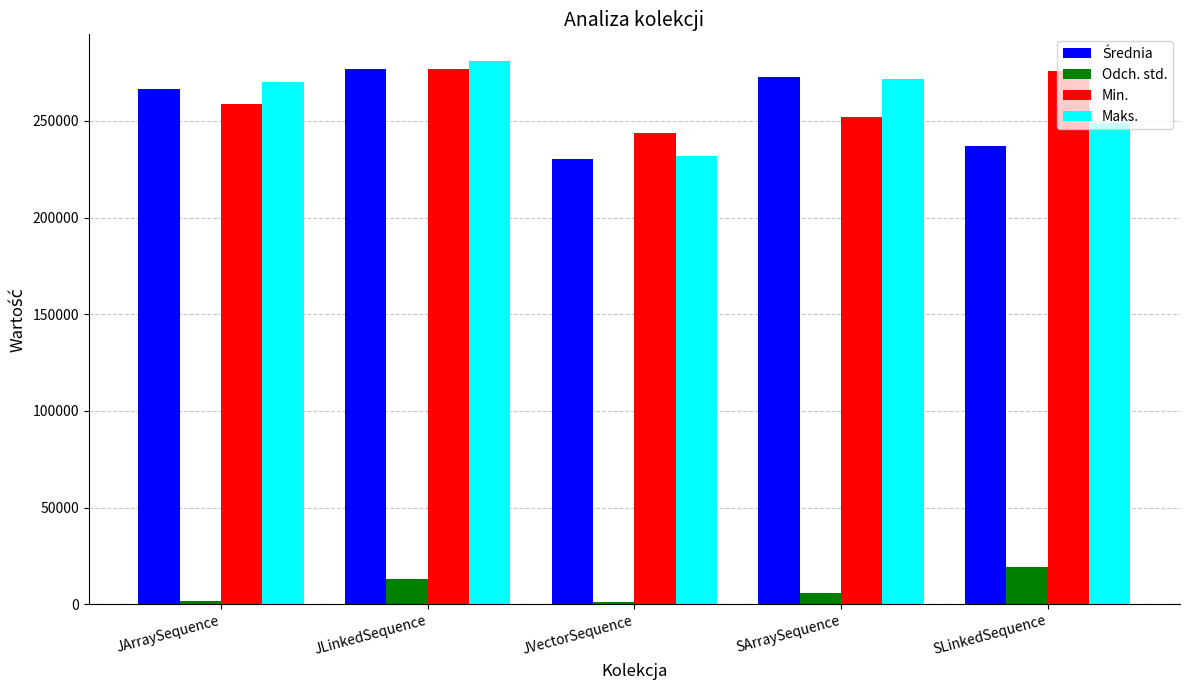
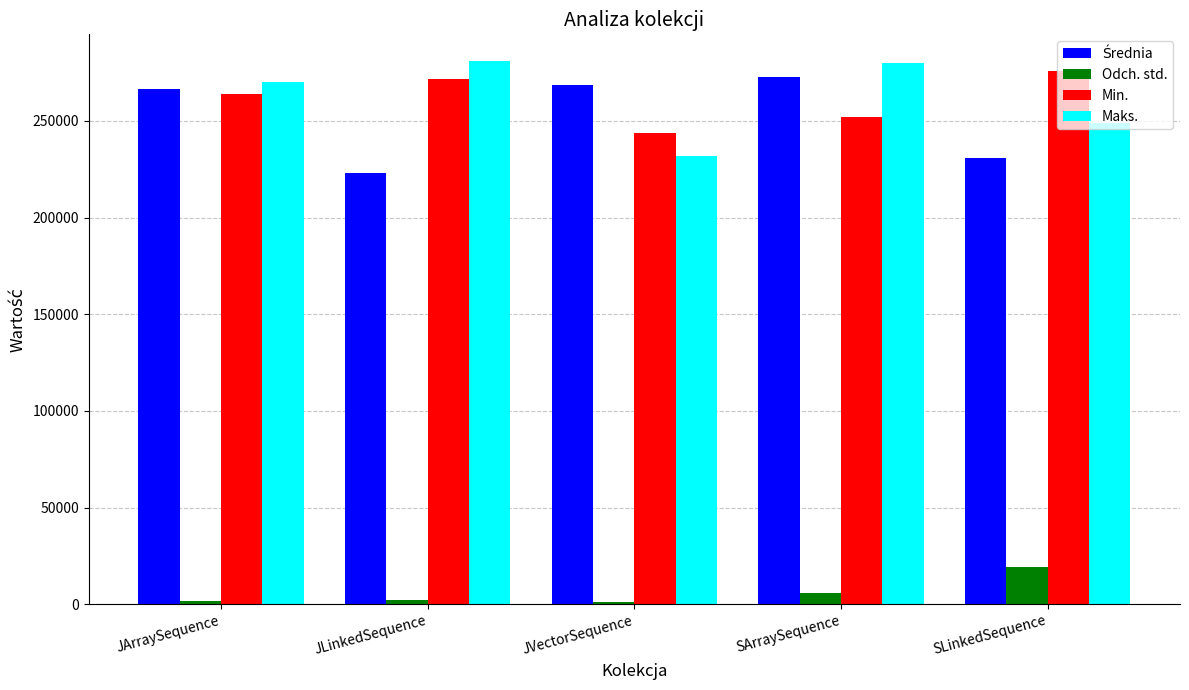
Min., JArraySequence: 259000 -> 264000
Średnia, JLinkedSequence: 277000 -> 223000
Odch. std., JLinkedSequence: 13000 -> 2000
Min., JLinkedSequence: 277000 -> 272000
Średnia, JVectorSequence: 230000 -> 269000
Maks., SArraySequence: 272000 -> 280000
Średnia, SLinkedSequence: 237000 -> 231000
